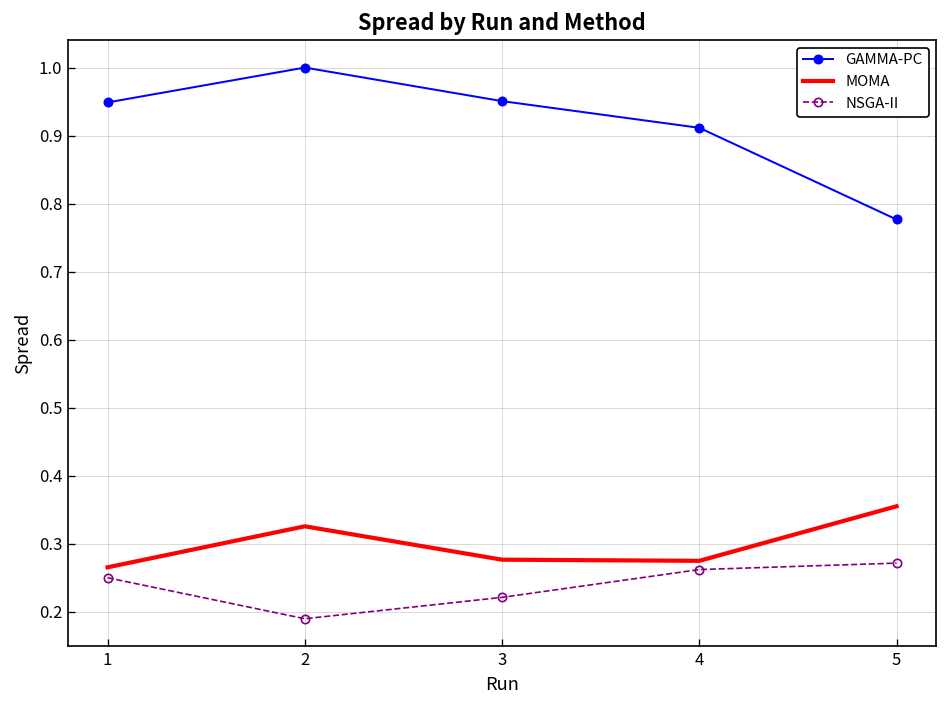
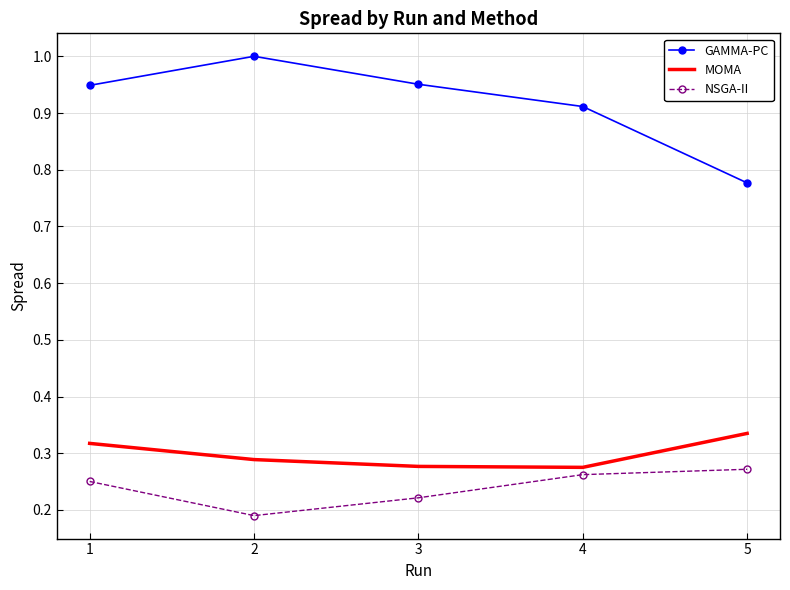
MOMA, 1: 0.27 -> 0.32
MOMA, 2: 0.33 -> 0.29
MOMA, 5: 0.36 -> 0.34
